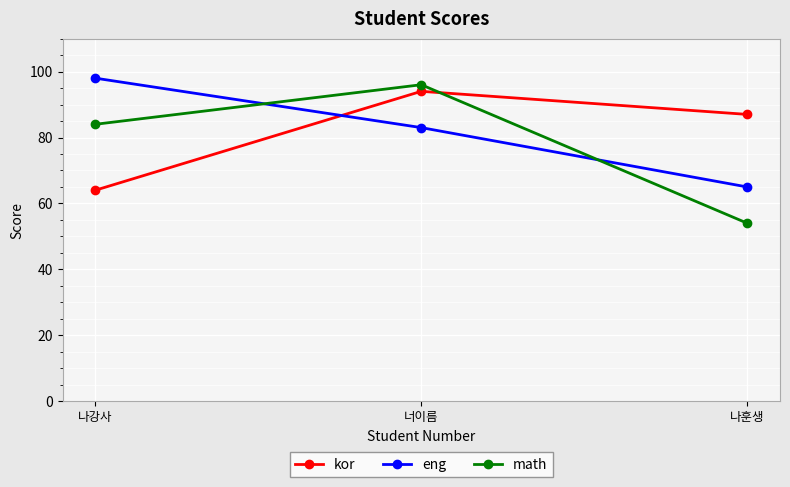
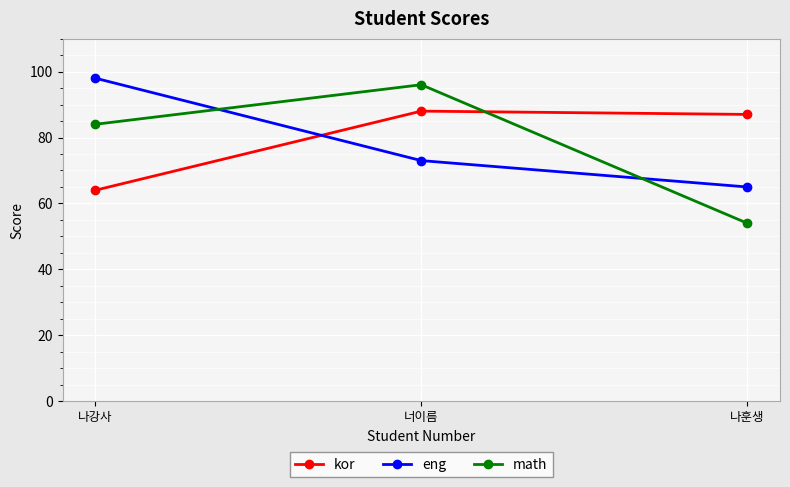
kor, 너이름: 94 -> 88
eng, 너이름: 83 -> 73
